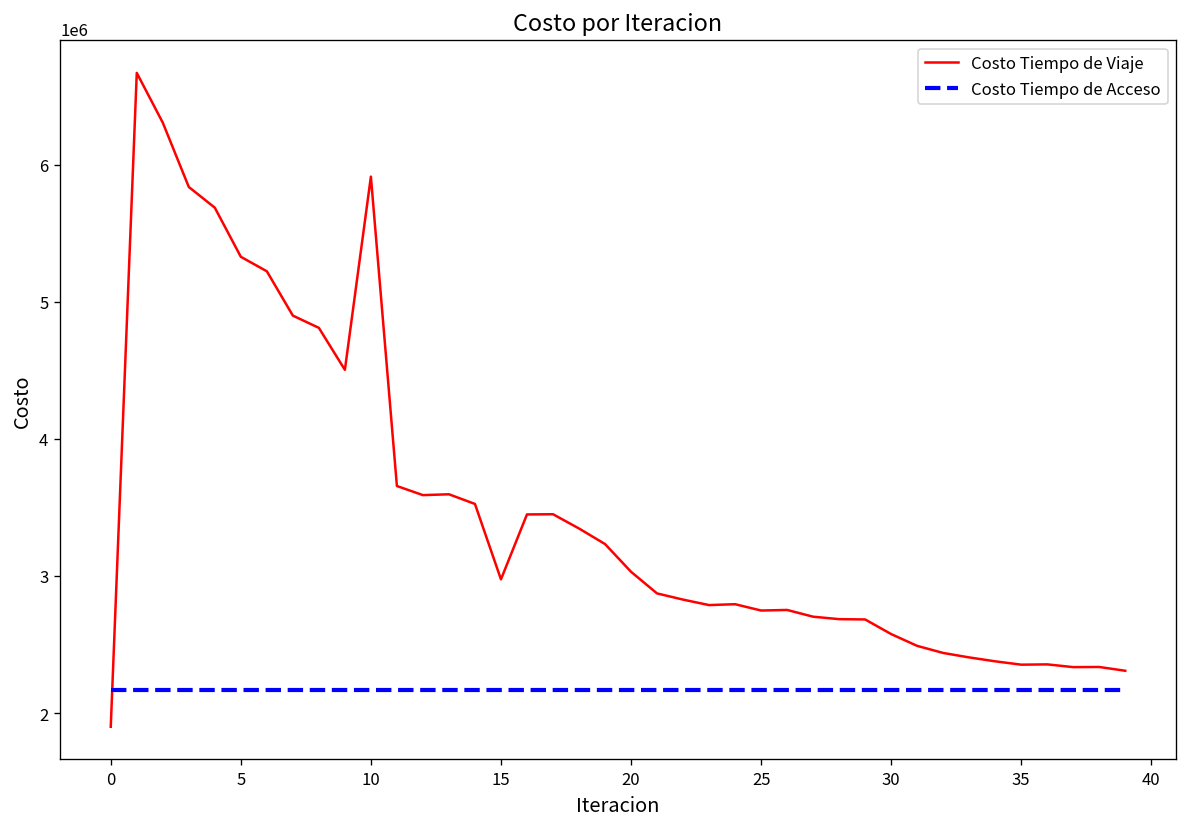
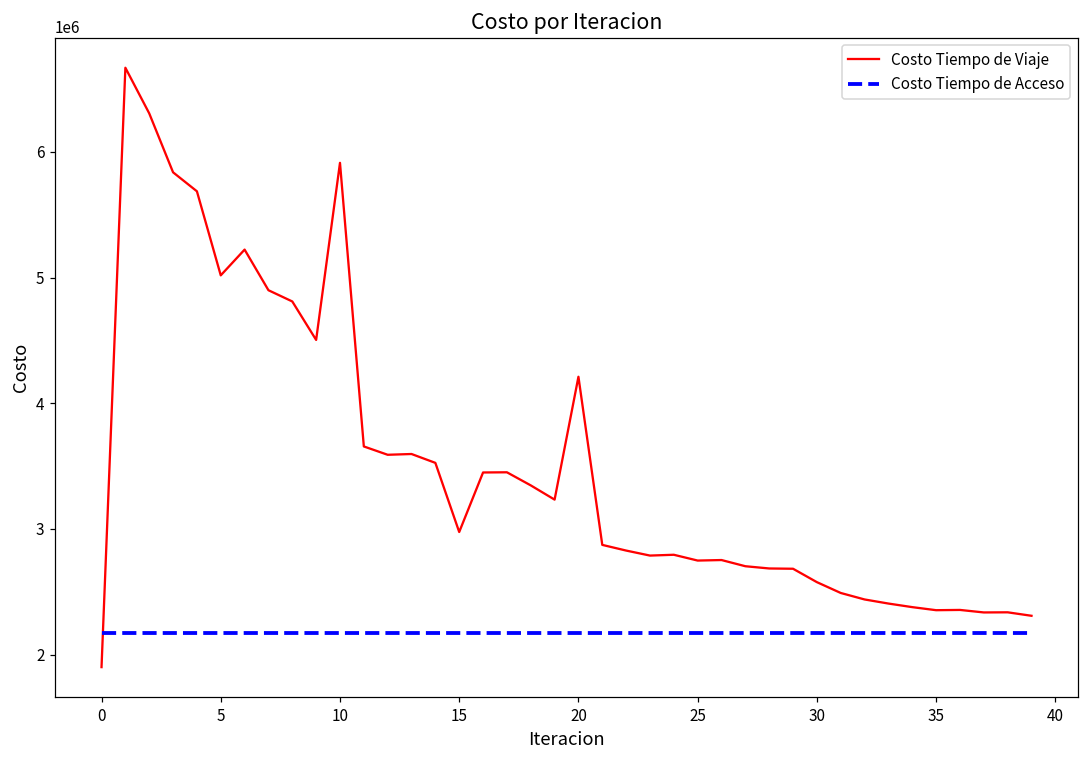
Costo Tiempo de Viaje, 5: 5330000 -> 5020000
Costo Tiempo de Viaje, 20: 3030000 -> 4210000
